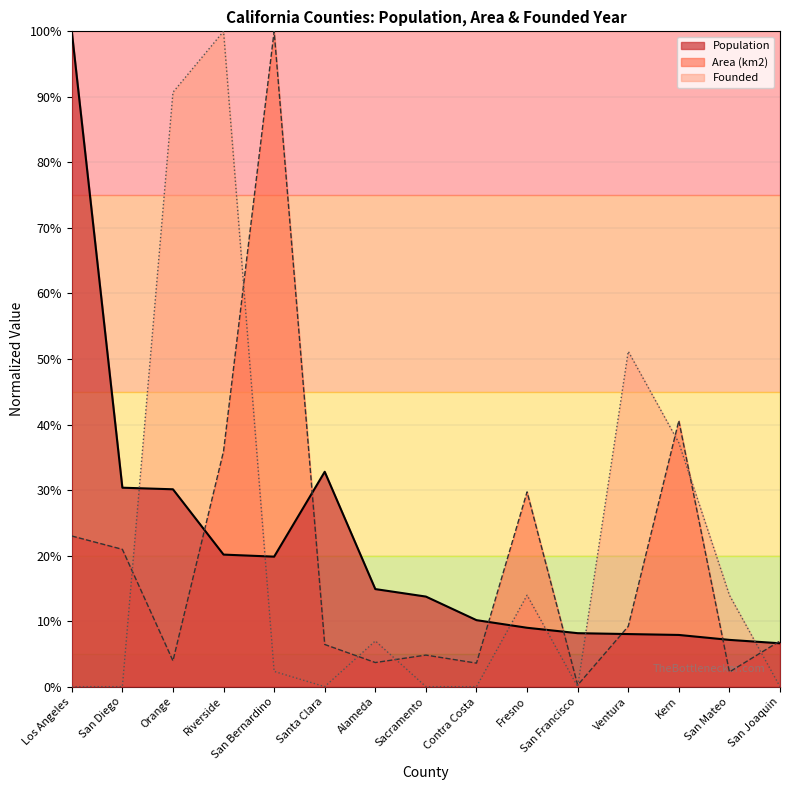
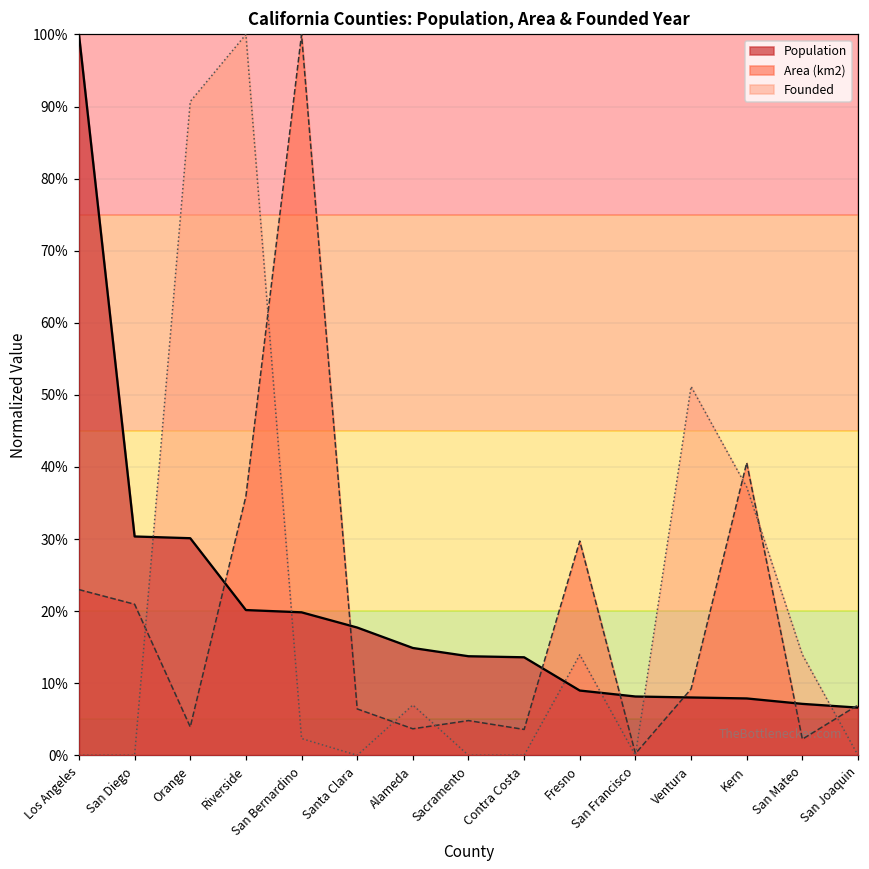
Population, Santa Clara: 33% -> 18%
Population, Contra Costa: 10% -> 14%
